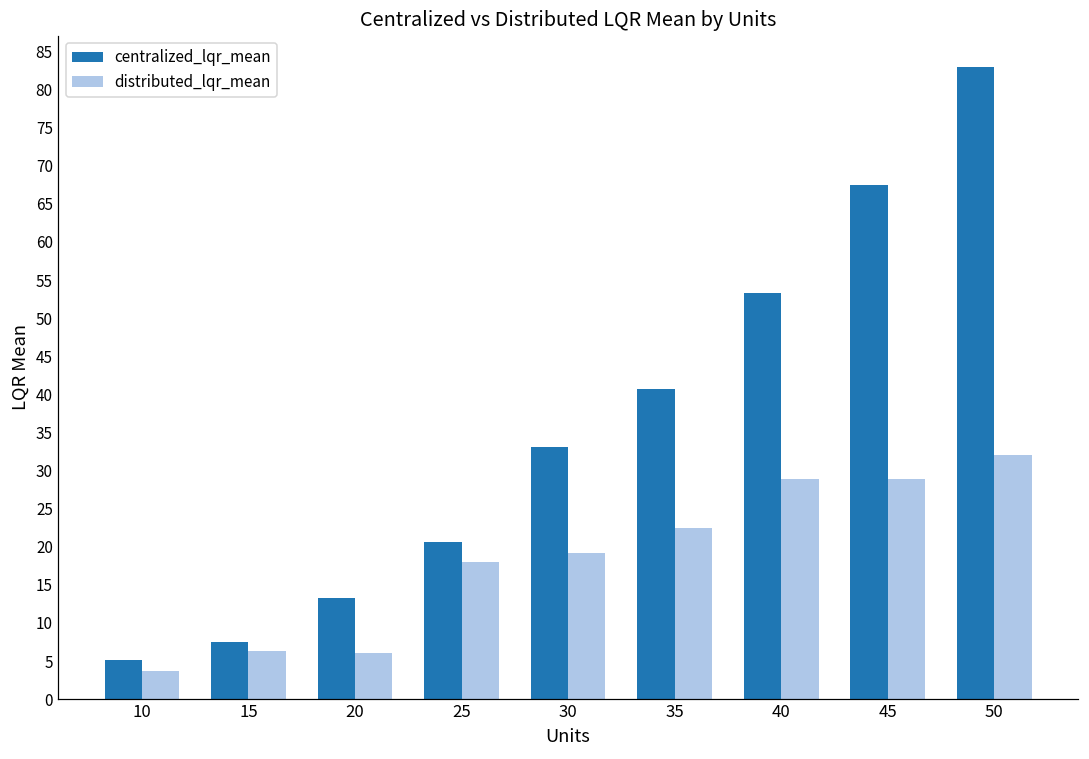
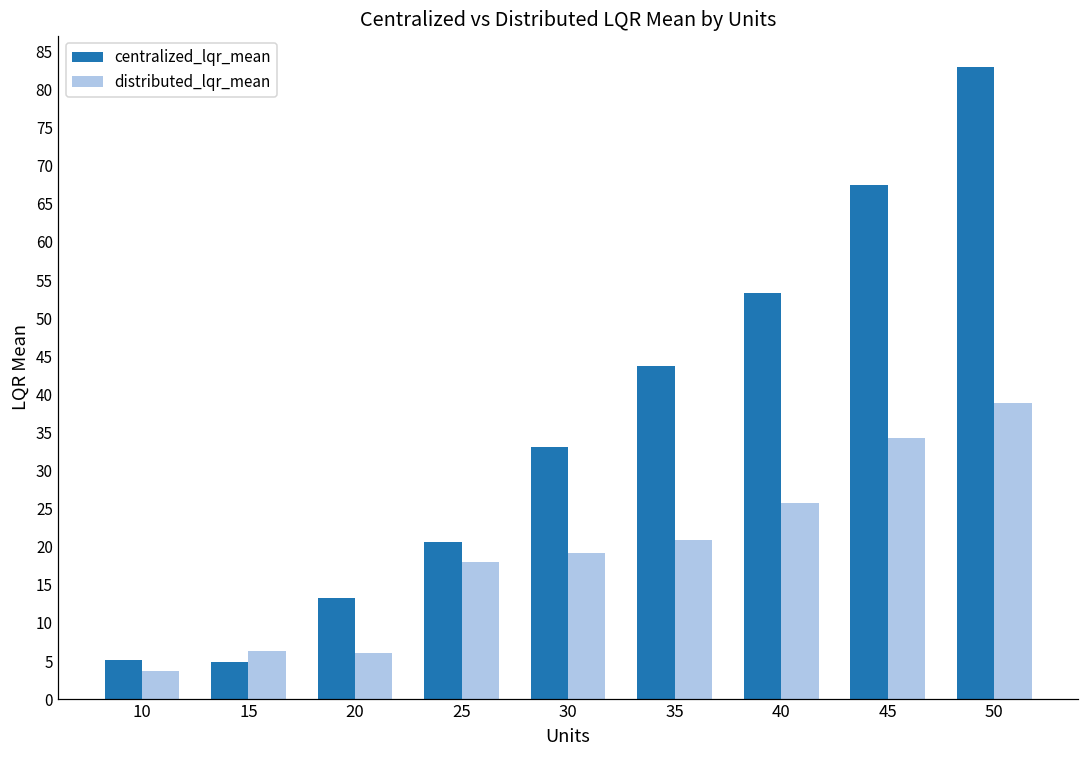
centralized_lqr_mean, 15: 7 -> 5
centralized_lqr_mean, 35: 41 -> 44
distributed_lqr_mean, 35: 23 -> 21
distributed_lqr_mean, 40: 29 -> 26
distributed_lqr_mean, 45: 29 -> 34
distributed_lqr_mean, 50: 32 -> 39
